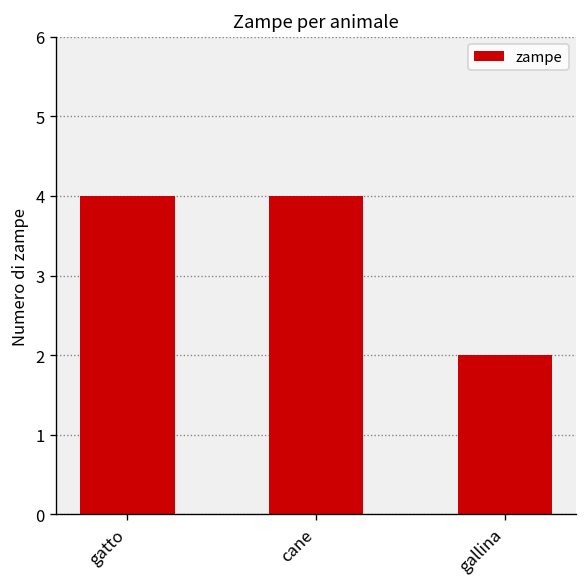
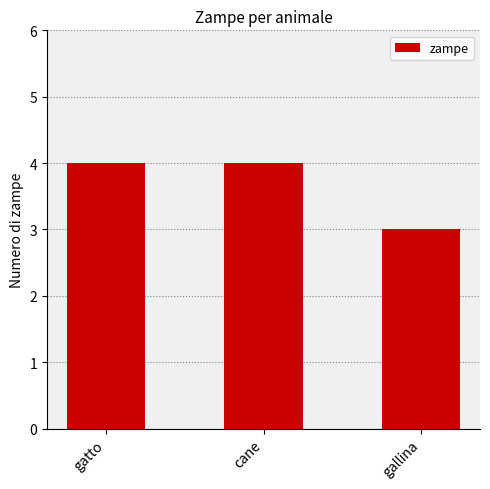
gallina: 2 -> 3
